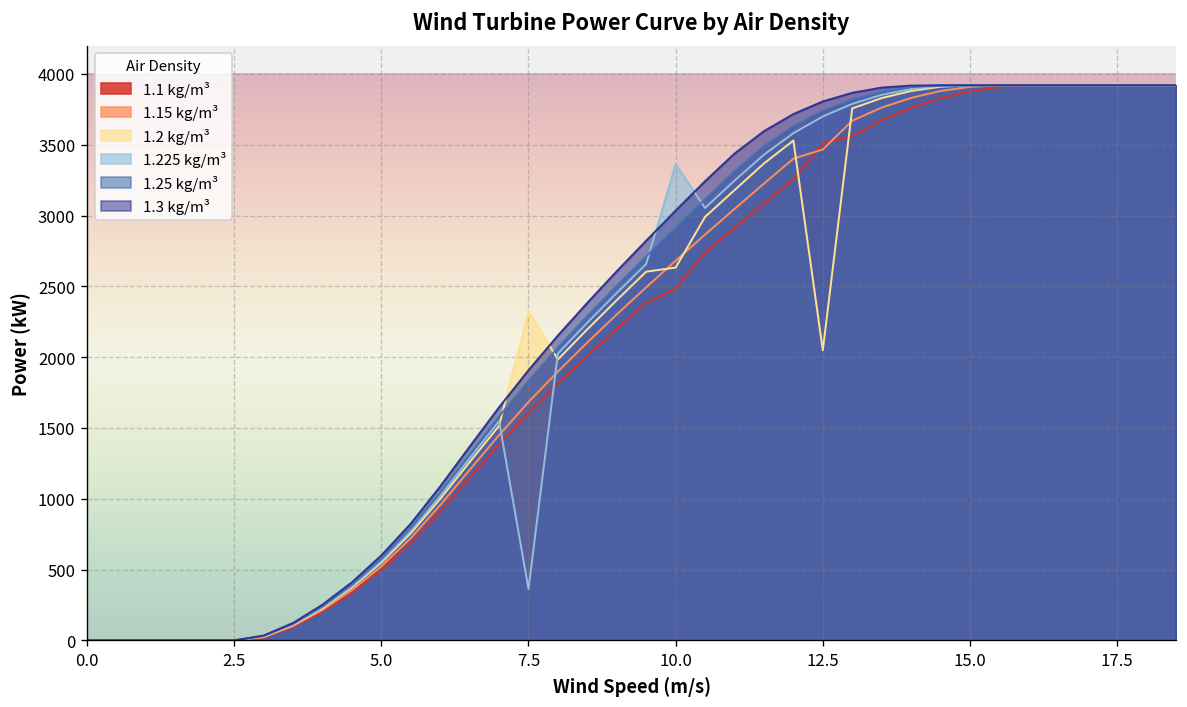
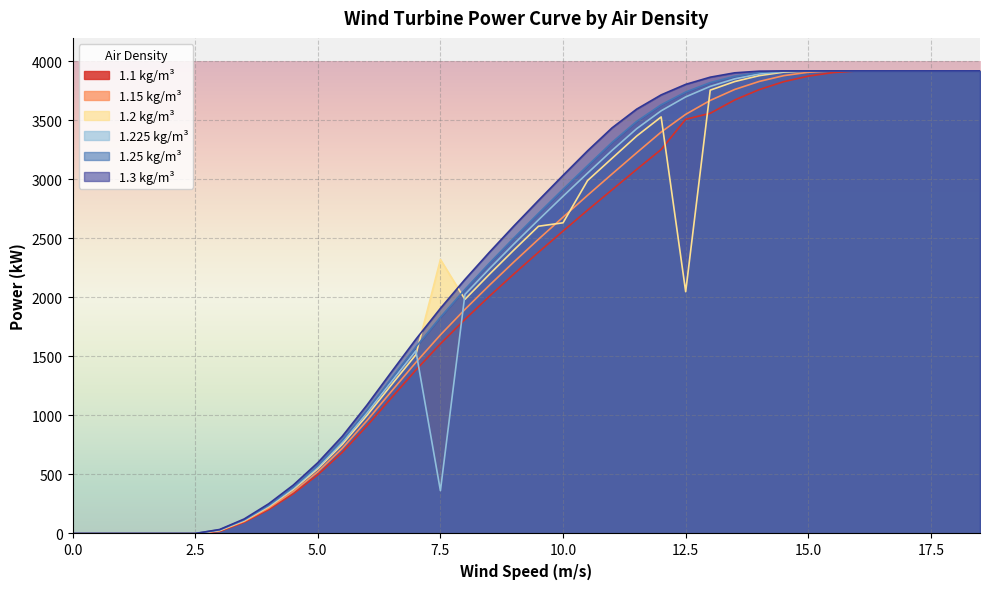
1.1 kg/m³, 10.0: 2490 -> 2560
1.225 kg/m³, 10.0: 3360 -> 2860
1.15 kg/m³, 12.5: 3470 -> 3550
